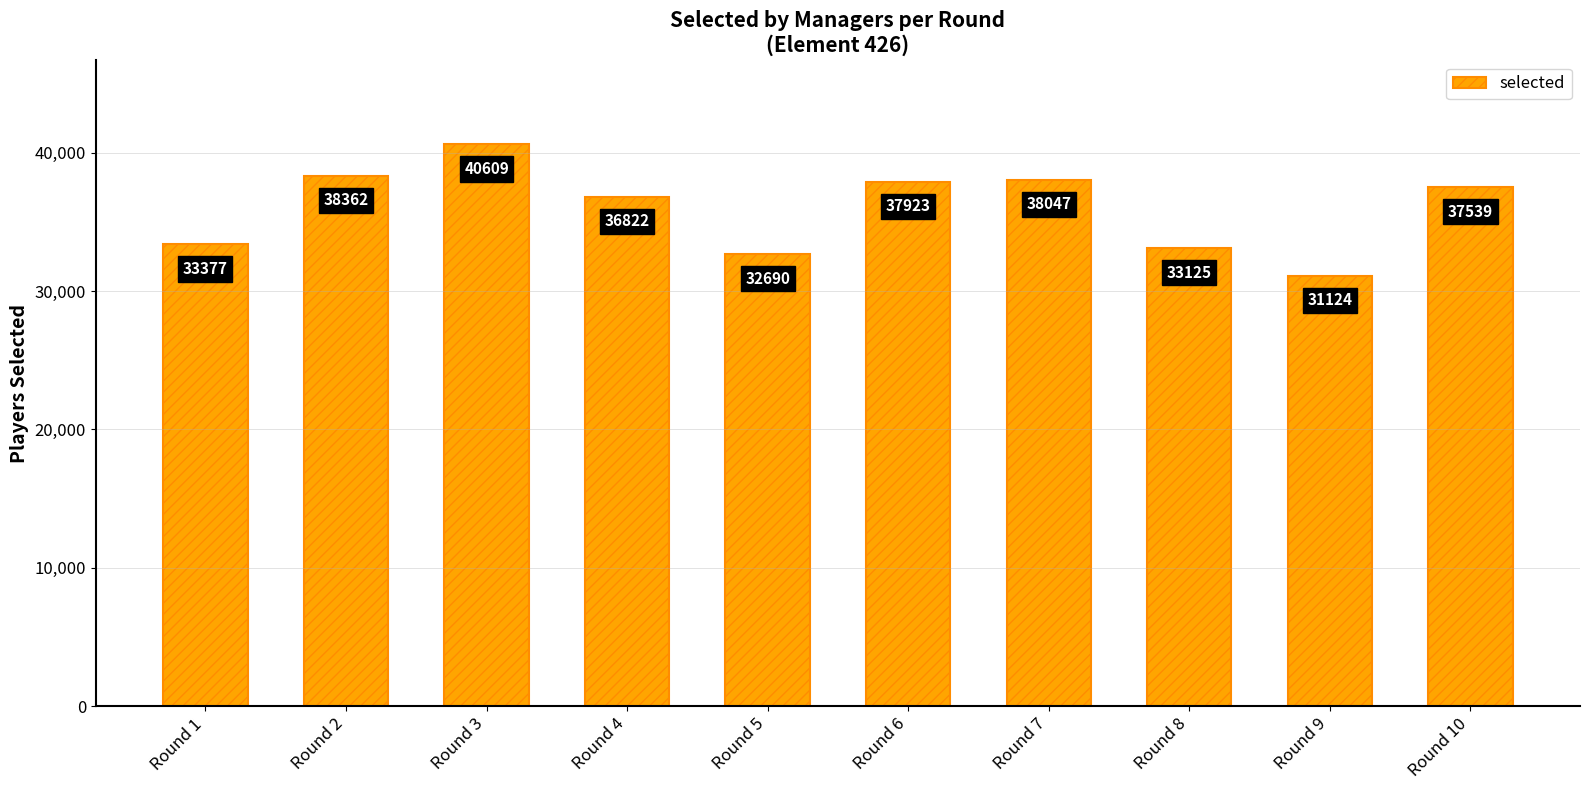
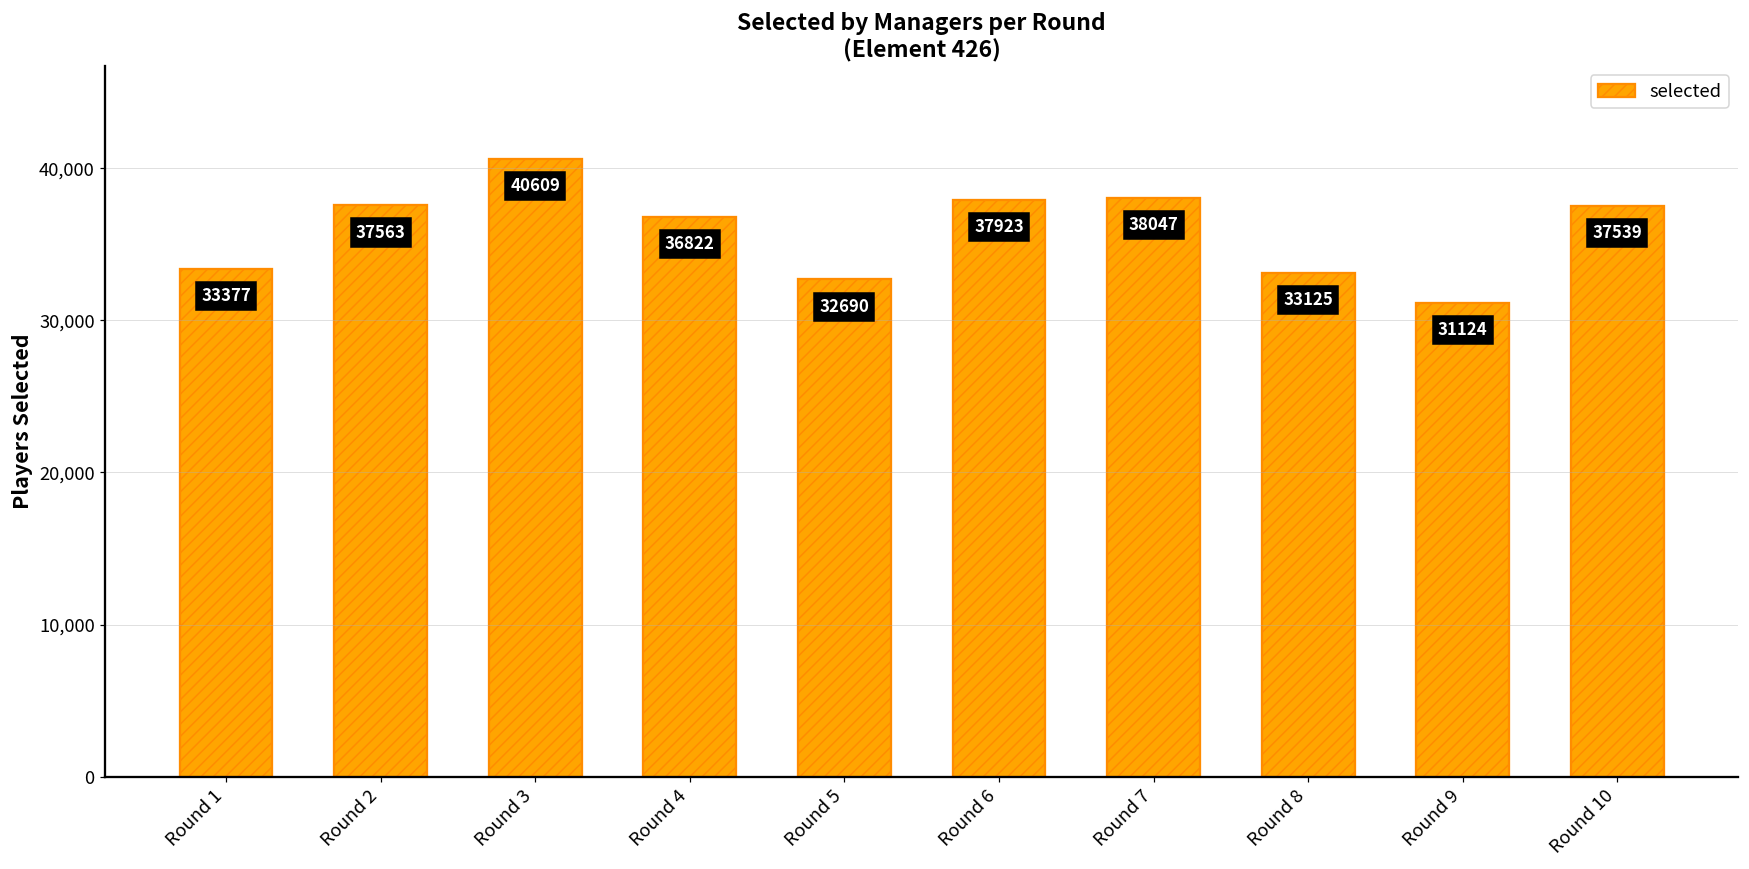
Round 2: 38362 -> 37563
